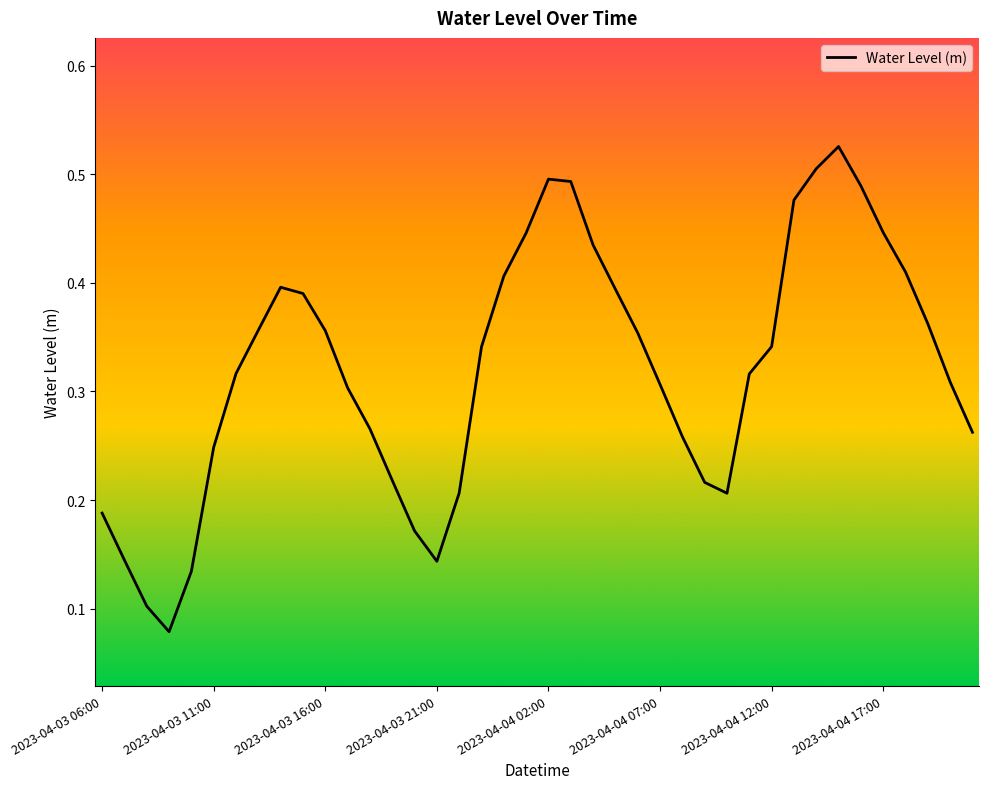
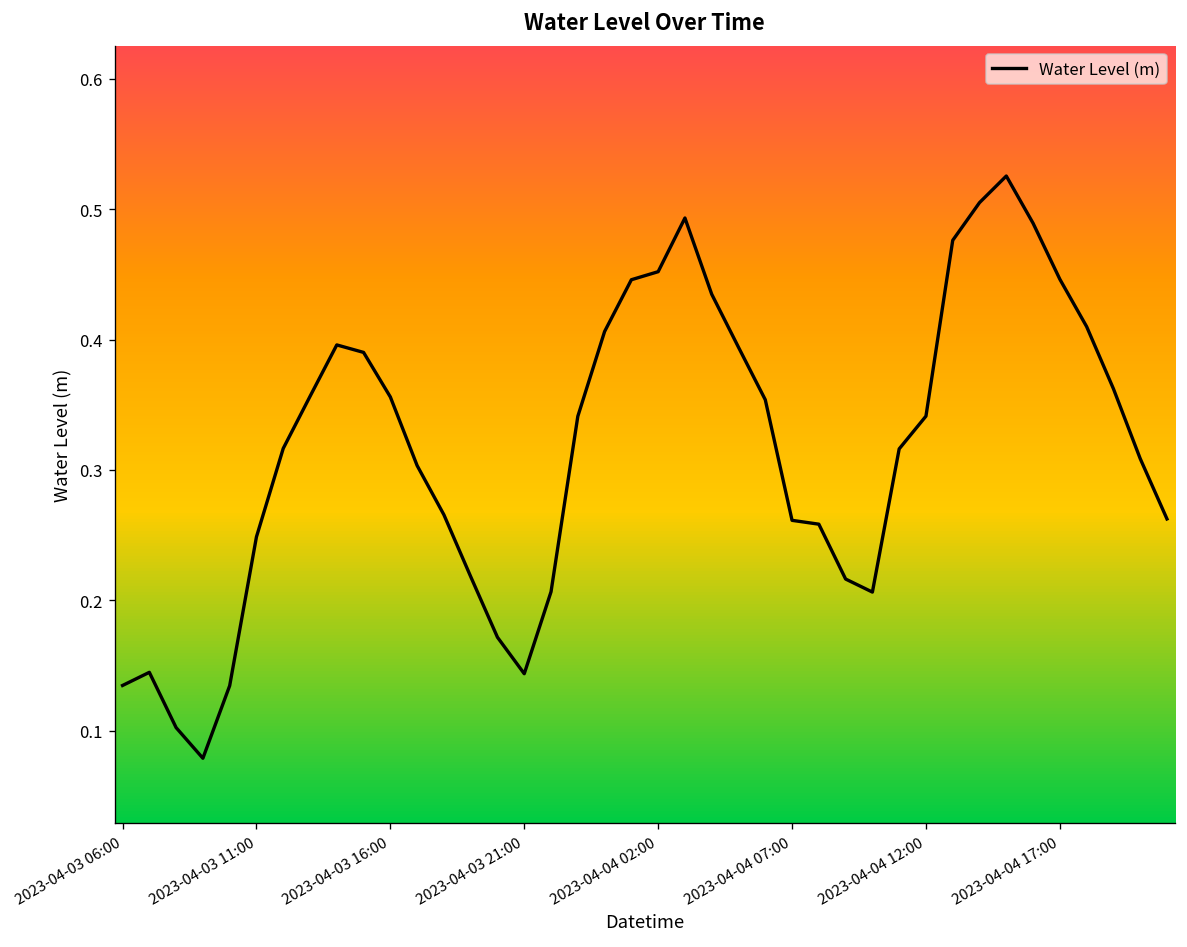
2023-04-03 06:00: 0.188 -> 0.135
2023-04-04 02:00: 0.495 -> 0.452
2023-04-04 07:00: 0.306 -> 0.261
